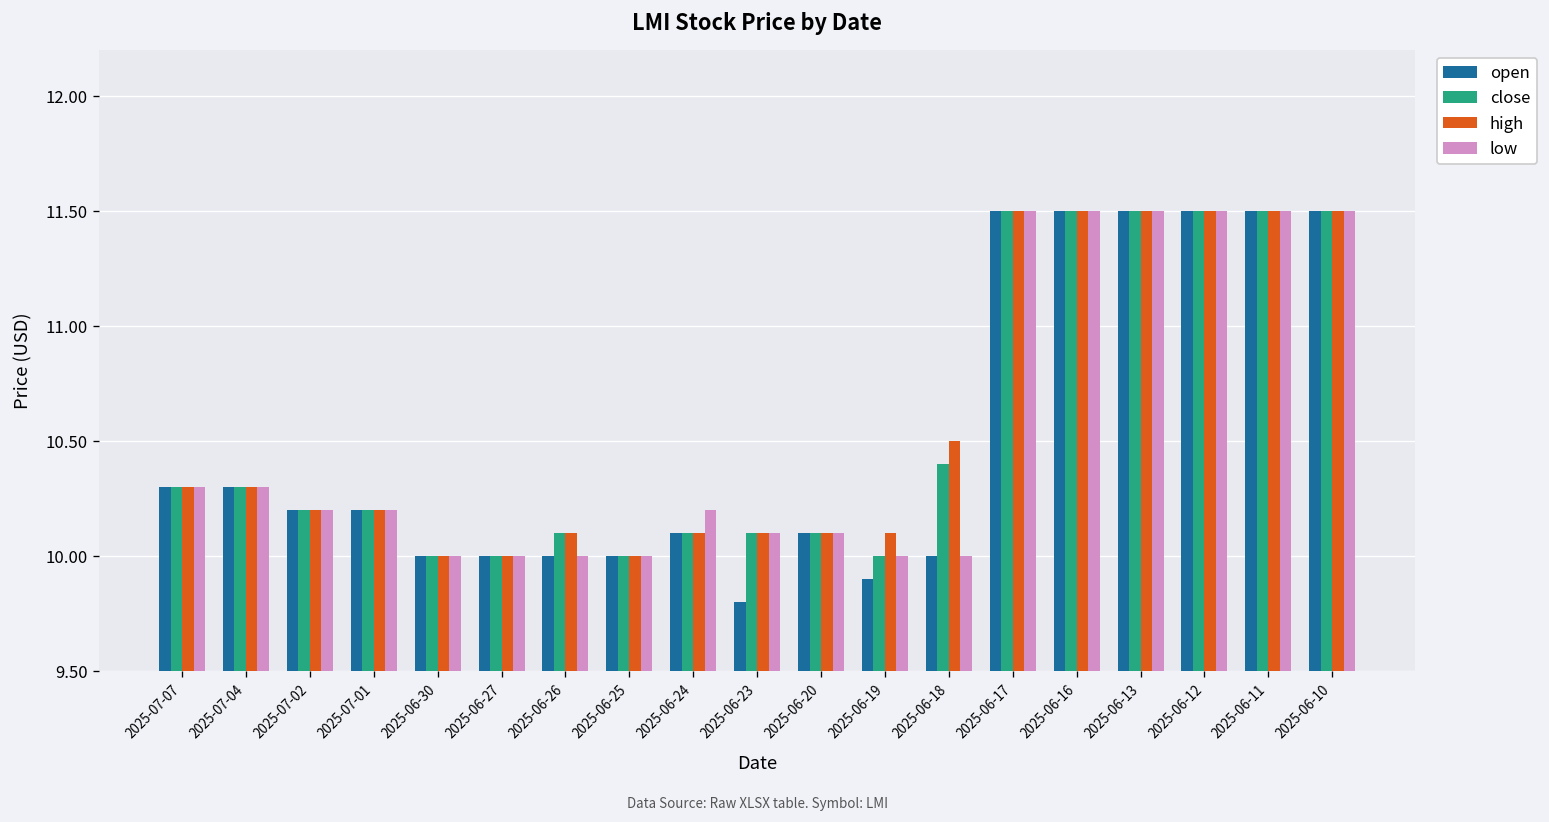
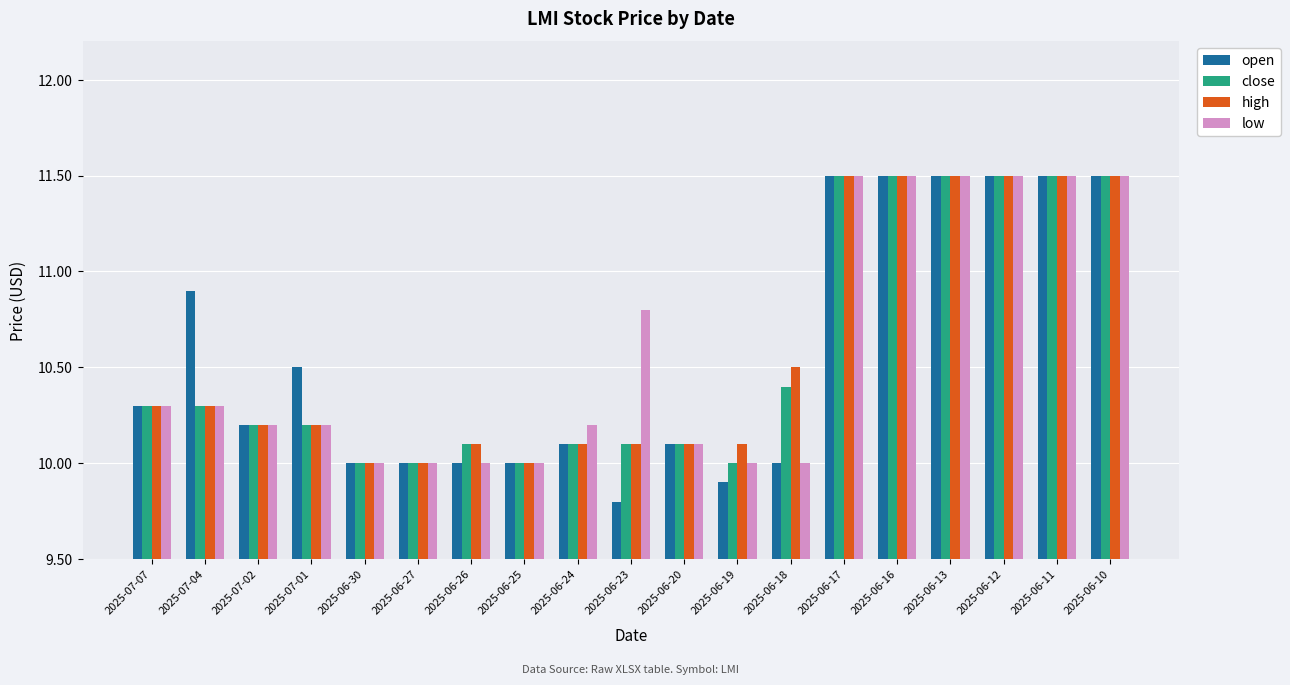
open, 2025-07-04: 10.3 -> 10.9
open, 2025-07-01: 10.2 -> 10.5
low, 2025-06-23: 10.1 -> 10.8
